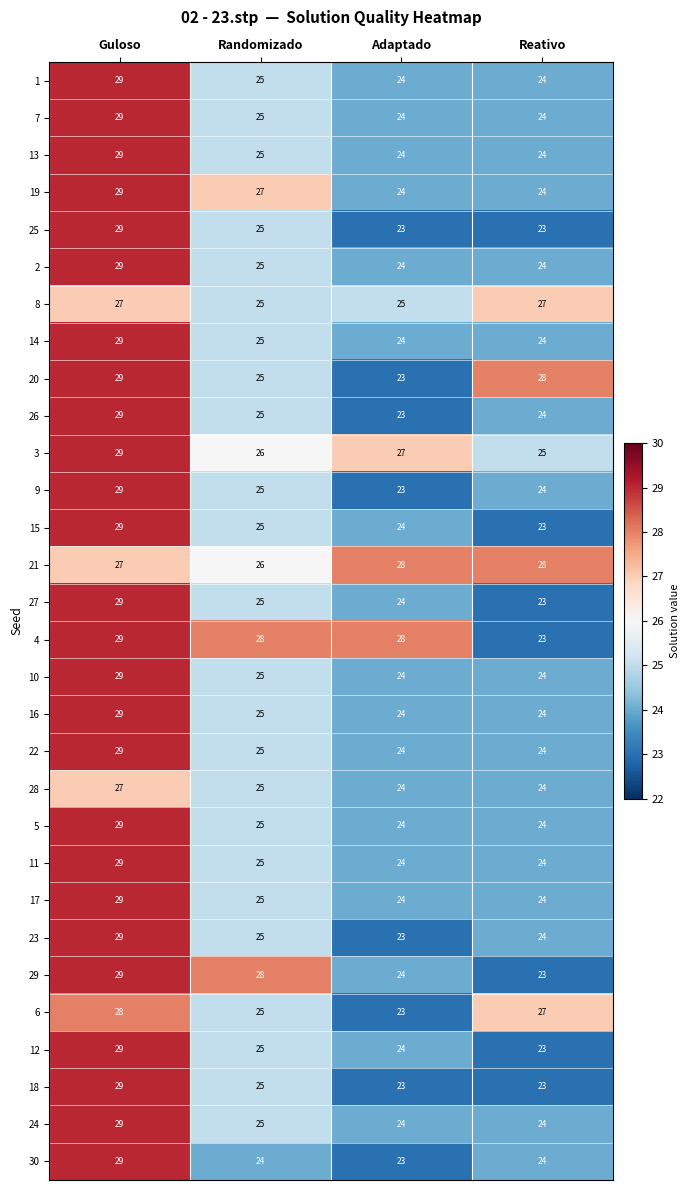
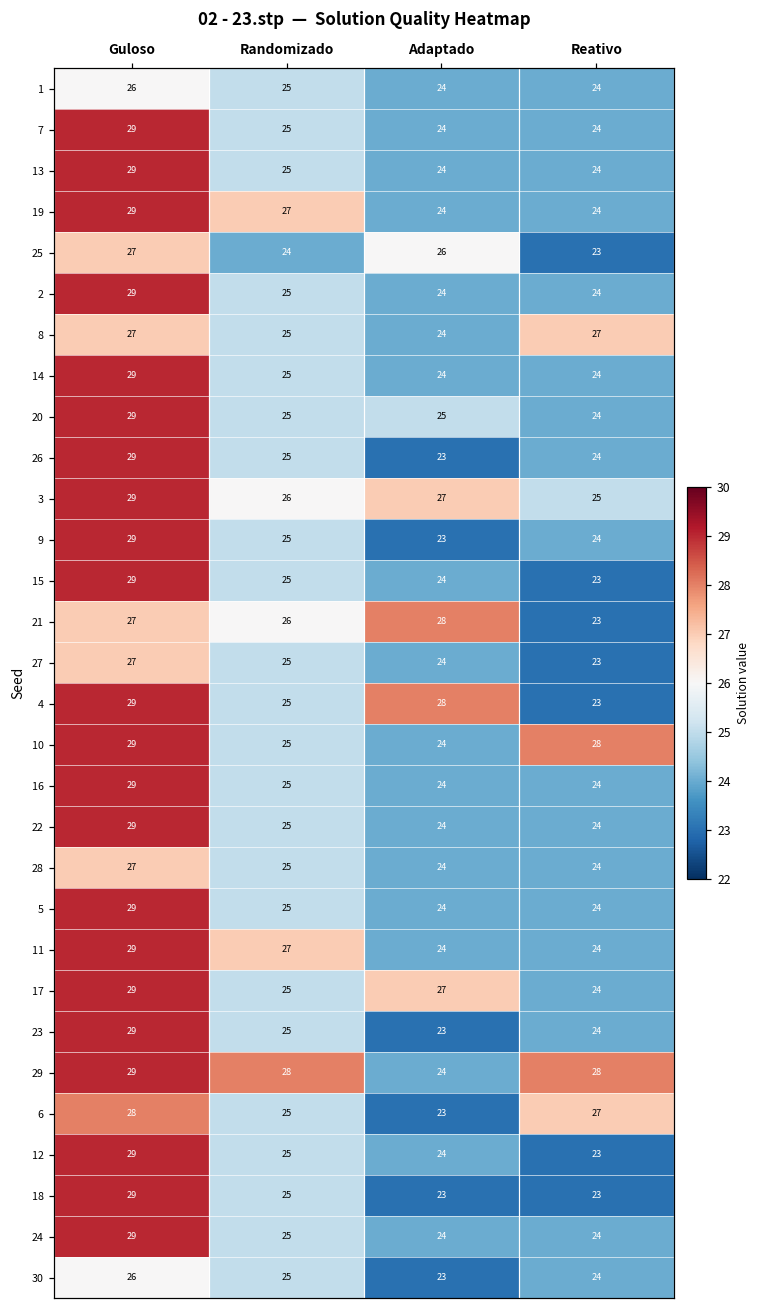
1, Guloso: 29 -> 26
25, Guloso: 29 -> 27
25, Randomizado: 25 -> 24
25, Adaptado: 23 -> 26
8, Adaptado: 25 -> 24
20, Adaptado: 23 -> 25
20, Reativo: 28 -> 24
21, Reativo: 28 -> 23
27, Guloso: 29 -> 27
4, Randomizado: 28 -> 25
10, Reativo: 24 -> 28
11, Randomizado: 25 -> 27
17, Adaptado: 24 -> 27
29, Reativo: 23 -> 28
30, Guloso: 29 -> 26
30, Randomizado: 24 -> 25
